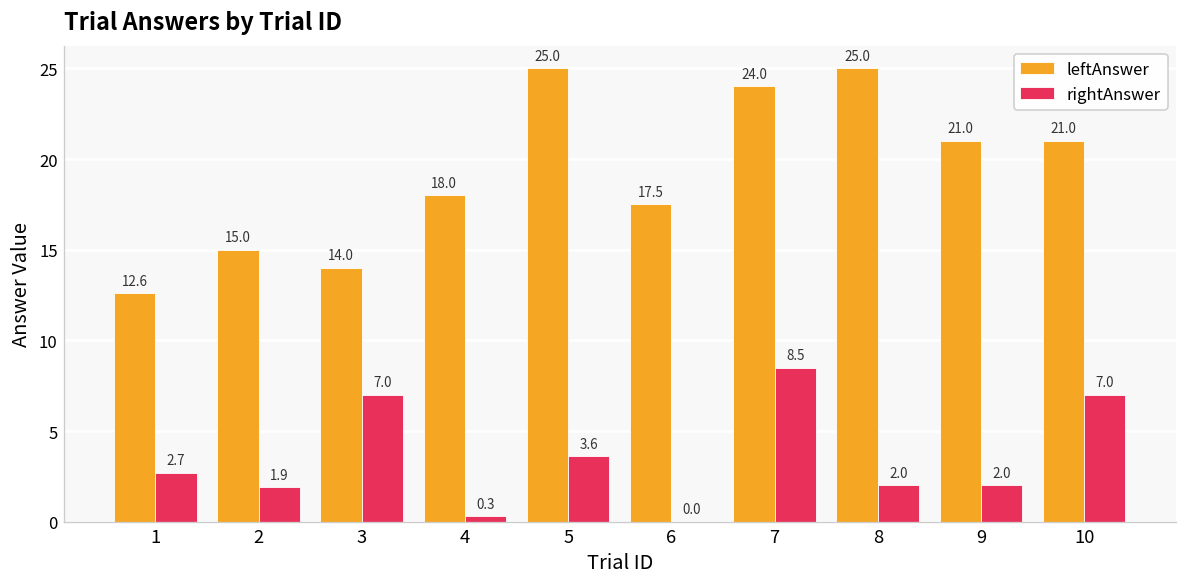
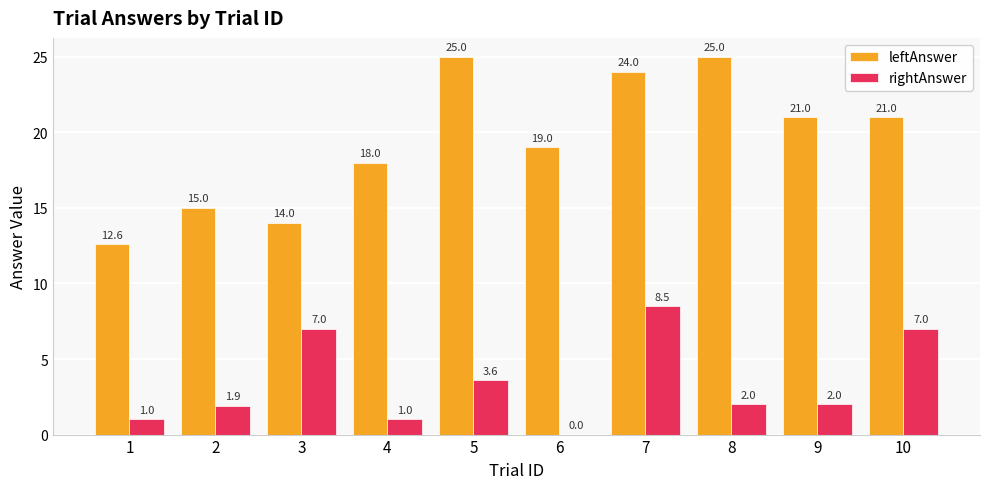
rightAnswer, 1: 2.7 -> 1.0
rightAnswer, 4: 0.3 -> 1.0
leftAnswer, 6: 17.5 -> 19.0
